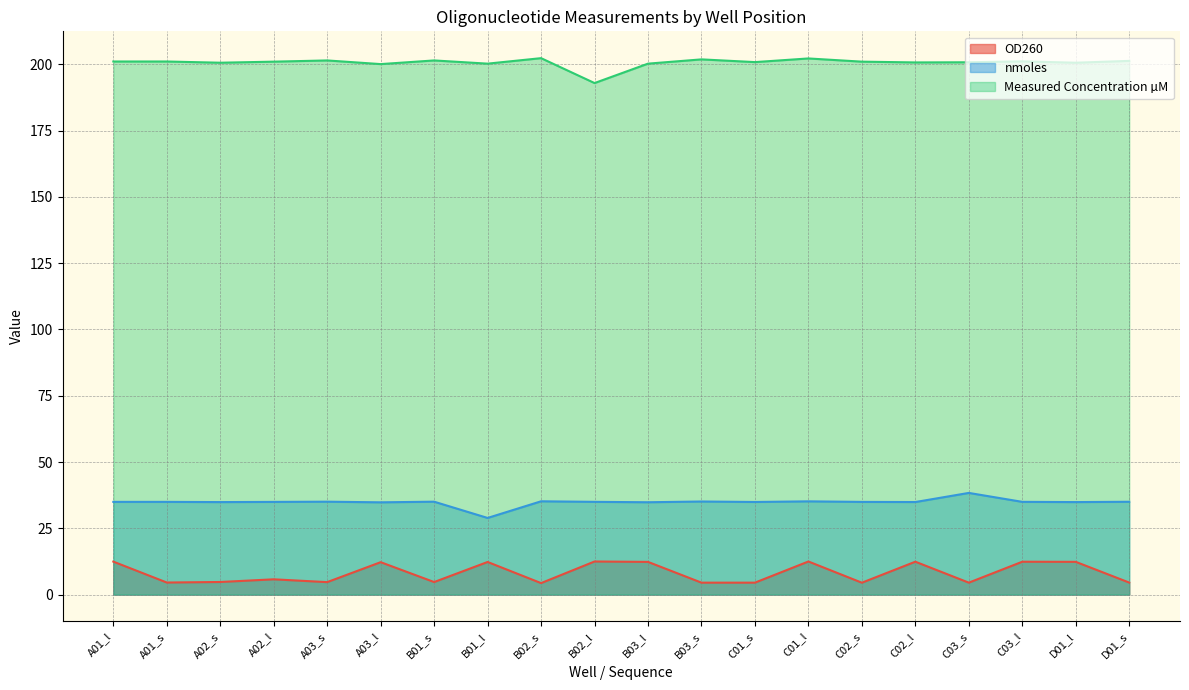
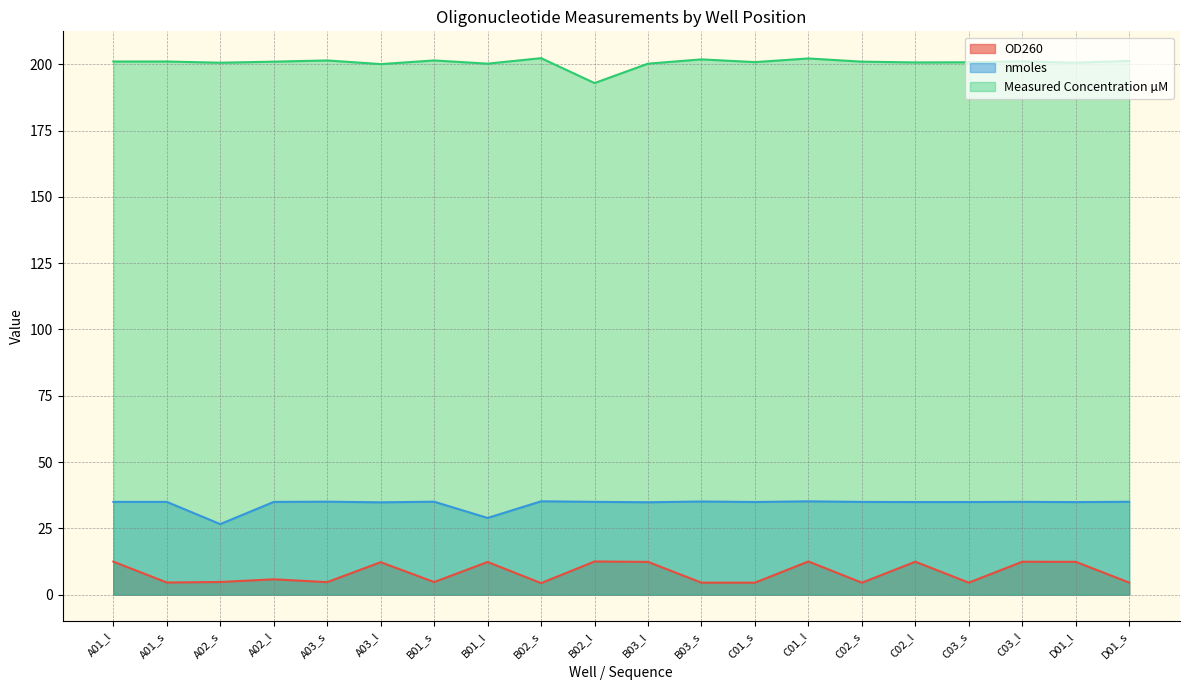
nmoles, A02_s: 35 -> 27
nmoles, C03_s: 38 -> 35
